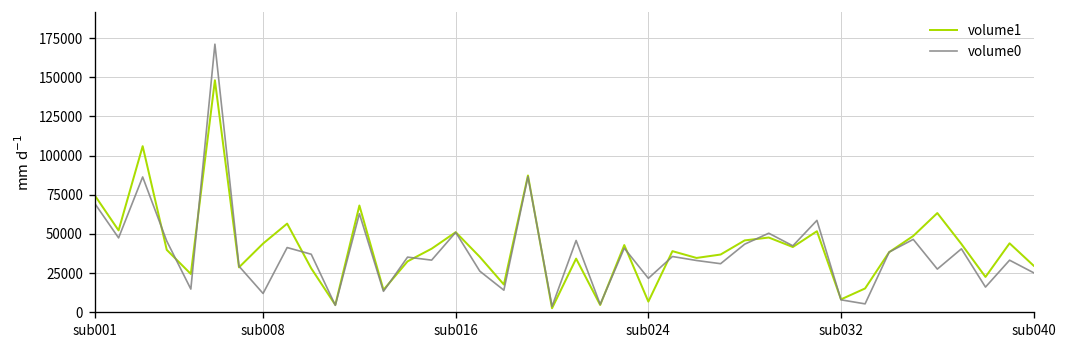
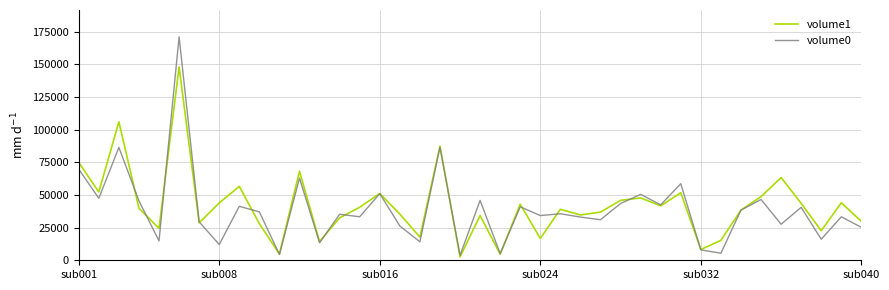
volume1, sub024: 7000 -> 17000
volume0, sub024: 22000 -> 34000
